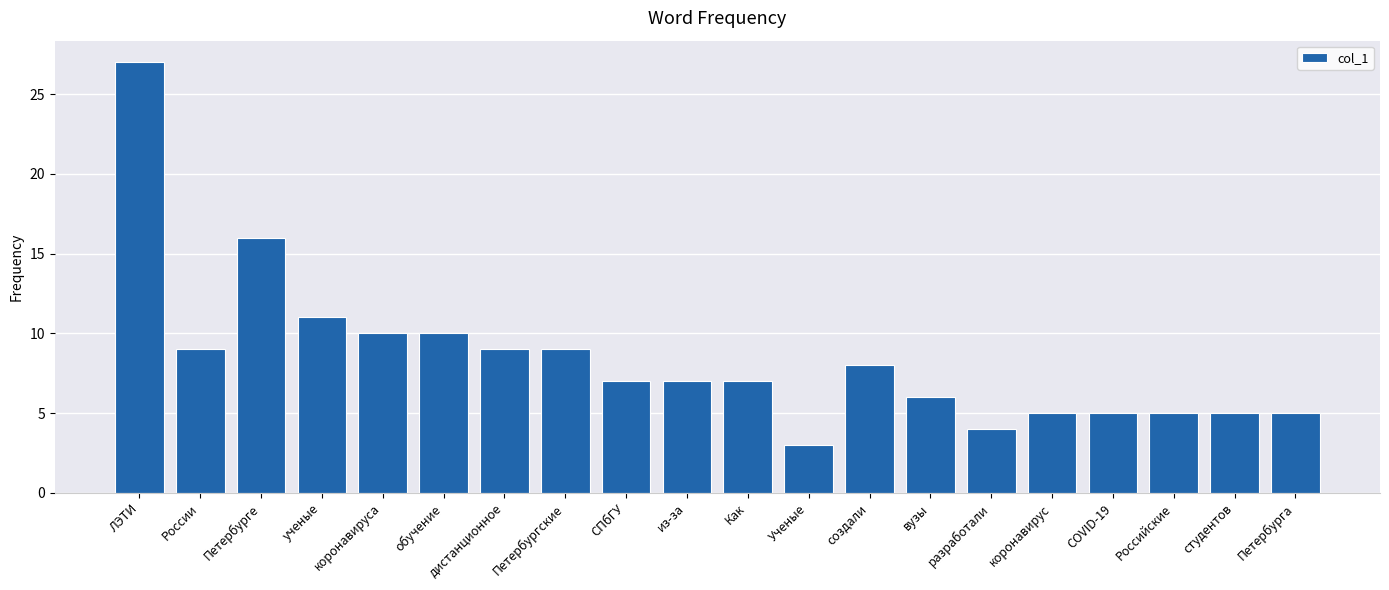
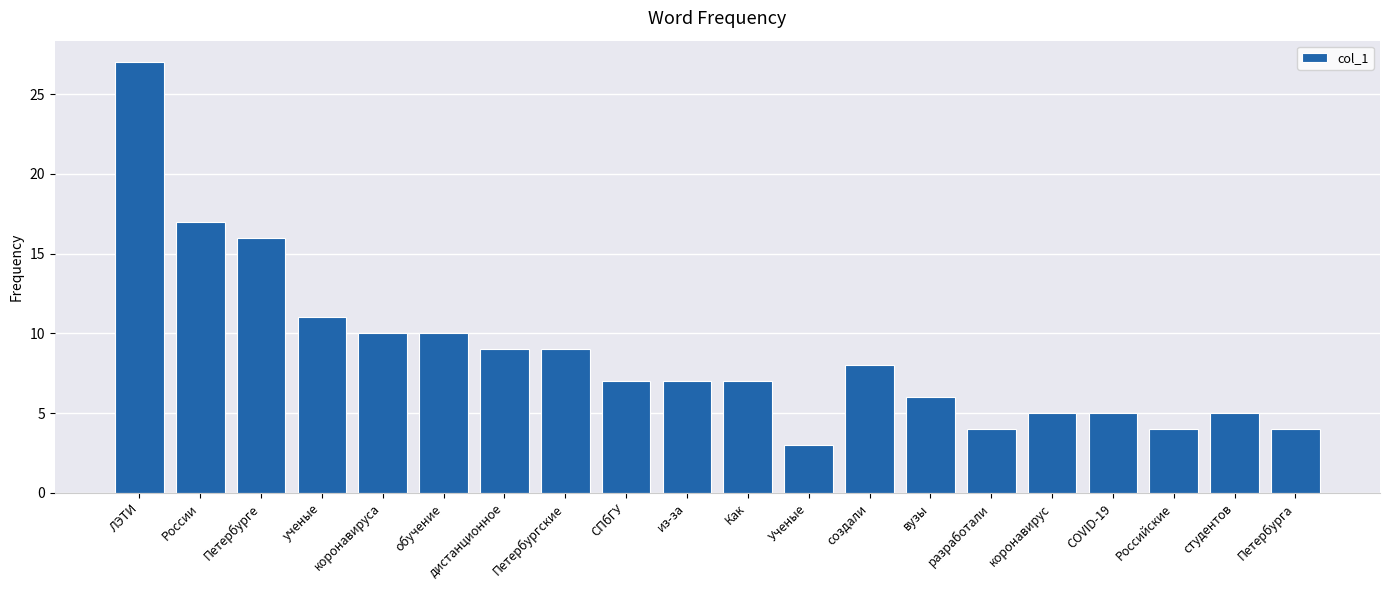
России: 9 -> 17
Российские: 5 -> 4
Петербурга: 5 -> 4
